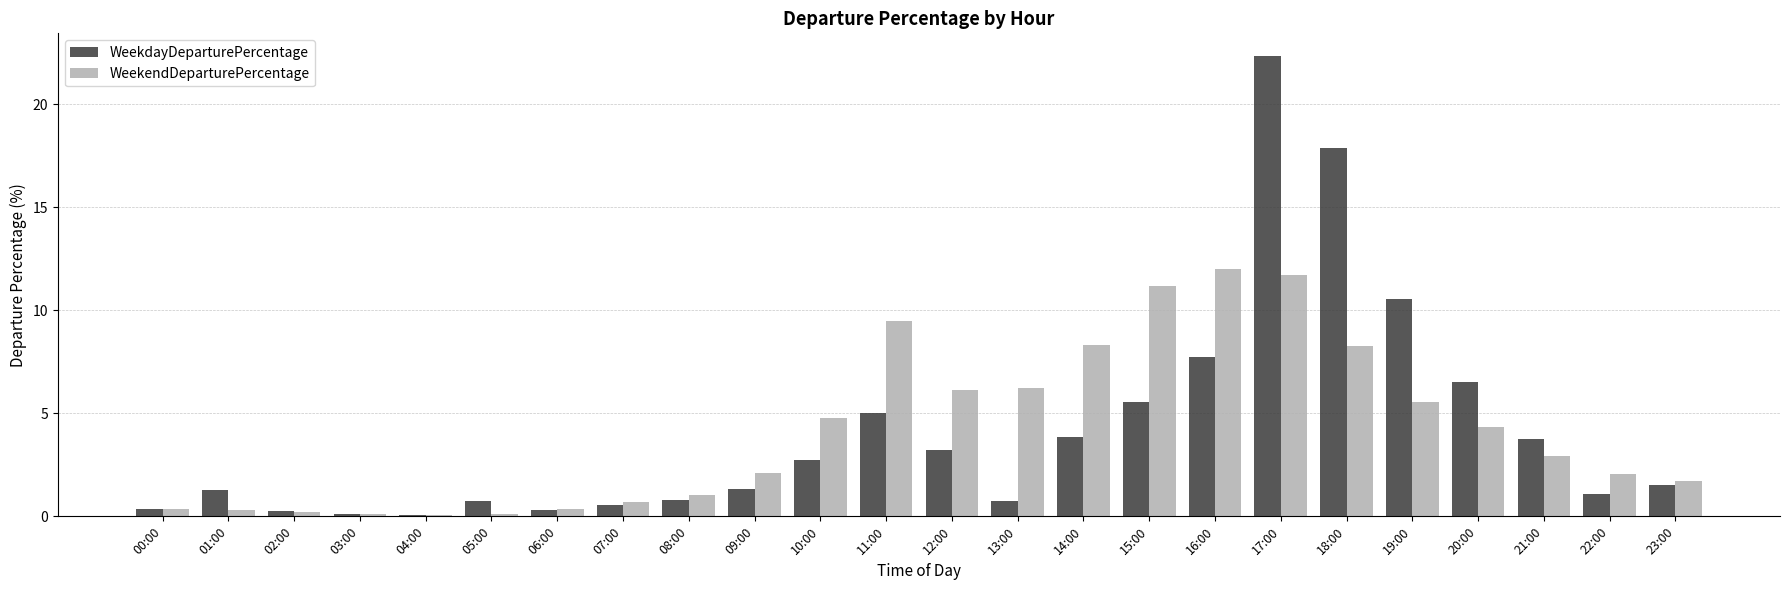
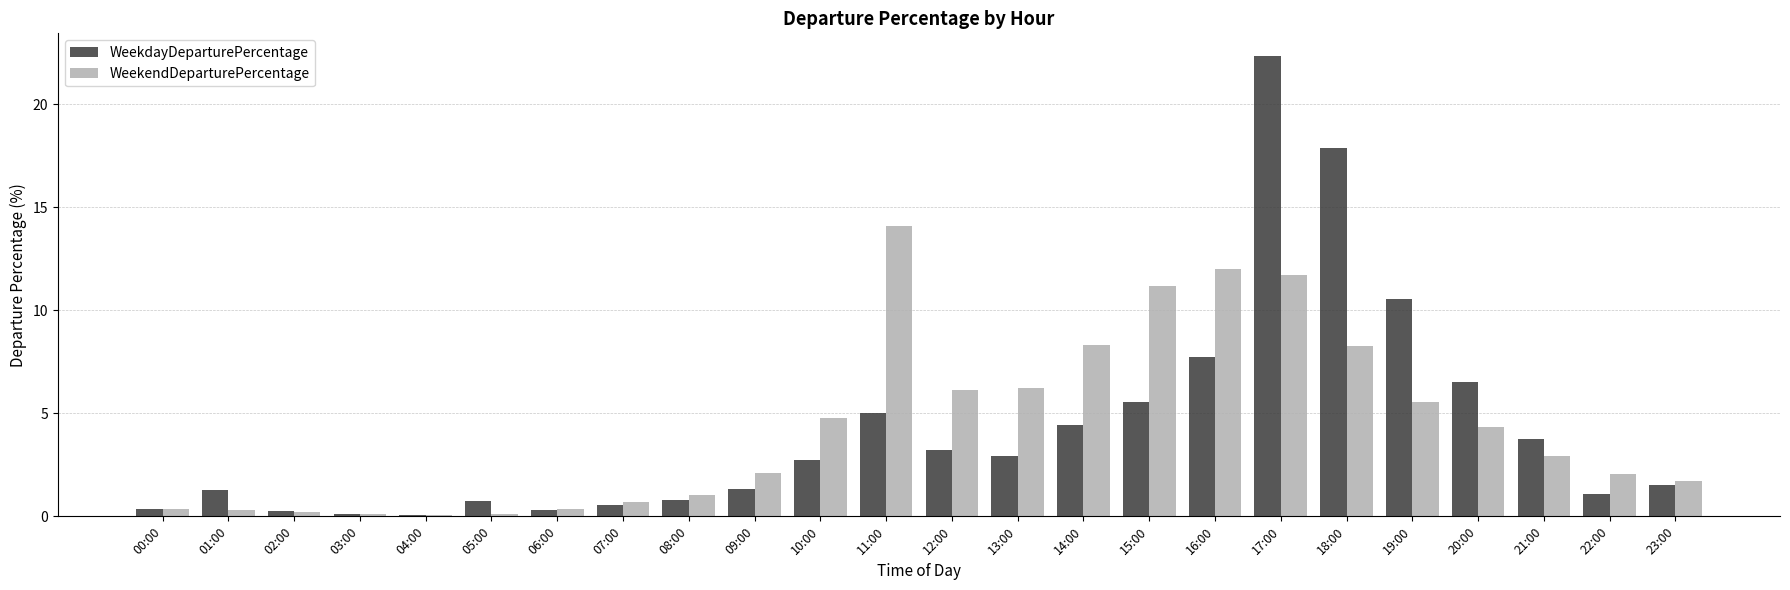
WeekendDeparturePercentage, 11:00: 9.5 -> 14.1
WeekdayDeparturePercentage, 13:00: 0.7 -> 2.9
WeekdayDeparturePercentage, 14:00: 3.9 -> 4.4
